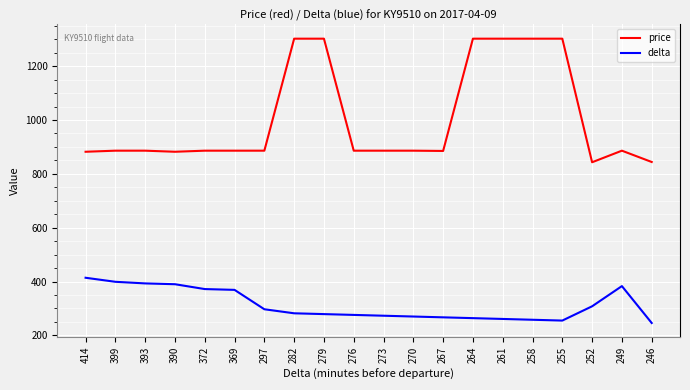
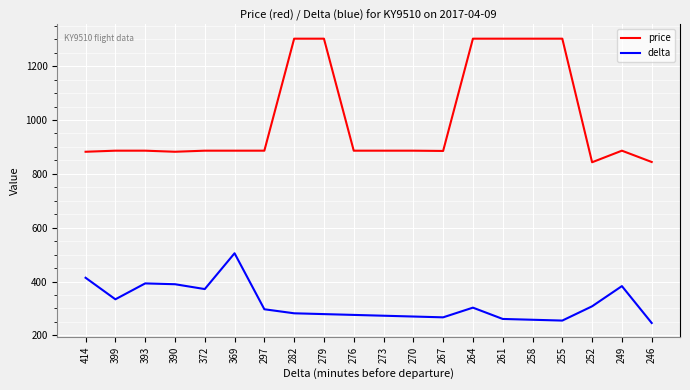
delta, 399: 400 -> 330
delta, 369: 370 -> 510
delta, 264: 260 -> 300
